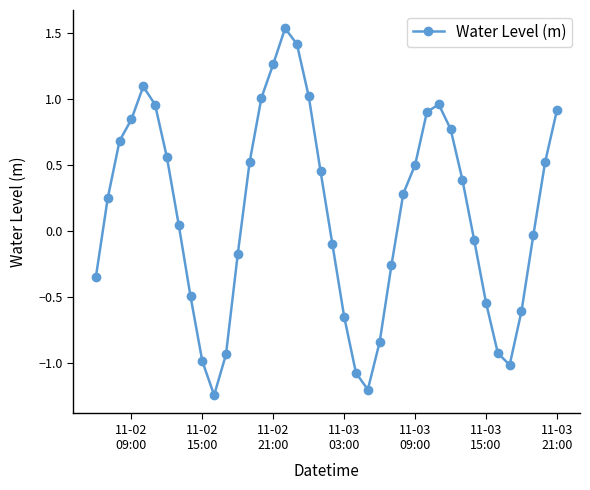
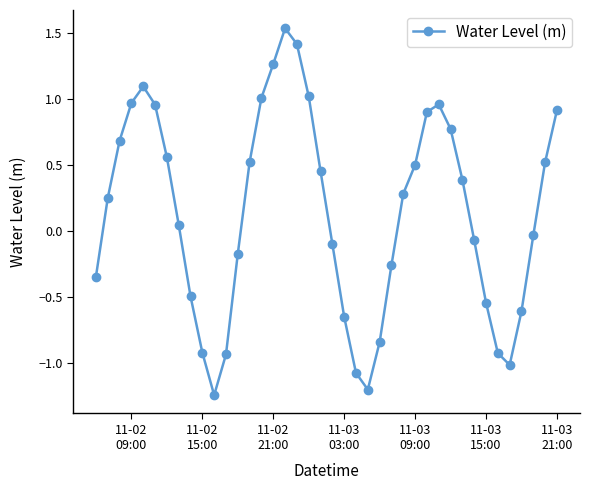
11-02 09:00: 0.85 -> 0.97
11-02 15:00: -0.99 -> -0.92
